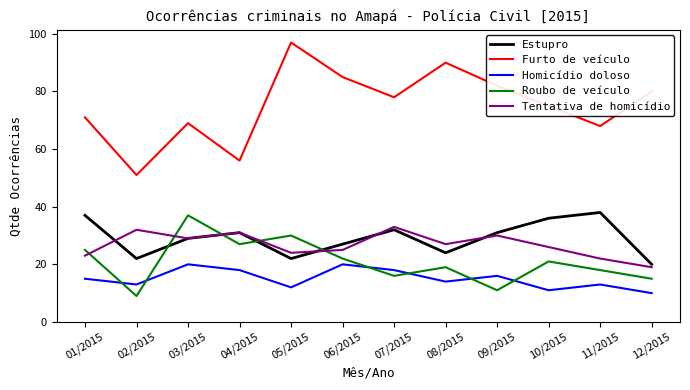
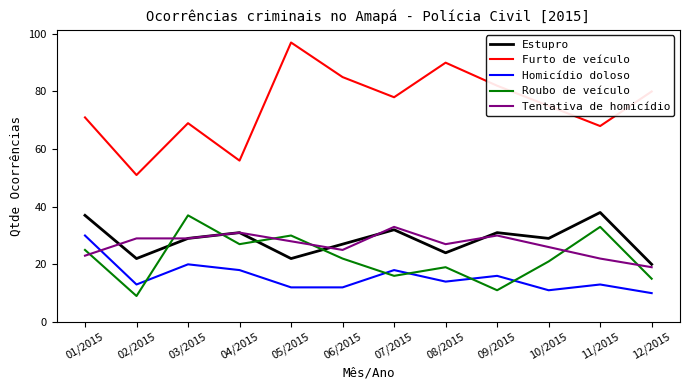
Homicídio doloso, 01/2015: 15 -> 30
Tentativa de homicídio, 02/2015: 32 -> 29
Tentativa de homicídio, 05/2015: 24 -> 28
Homicídio doloso, 06/2015: 20 -> 12
Estupro, 10/2015: 36 -> 29
Roubo de veículo, 11/2015: 18 -> 33
